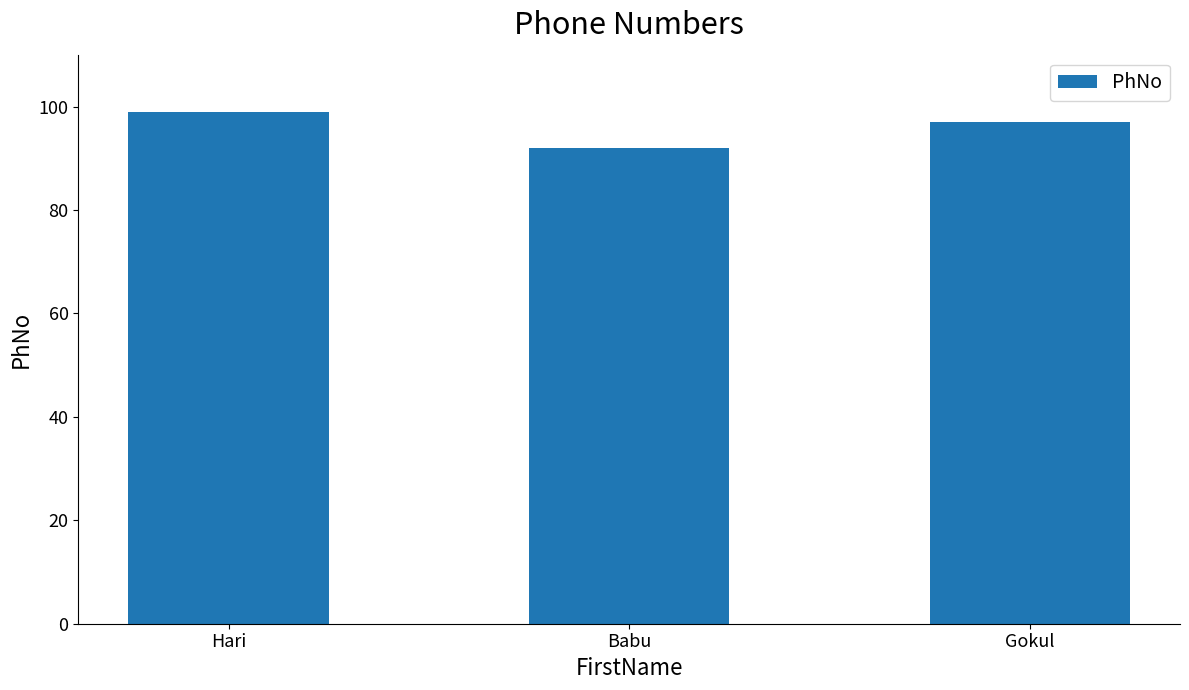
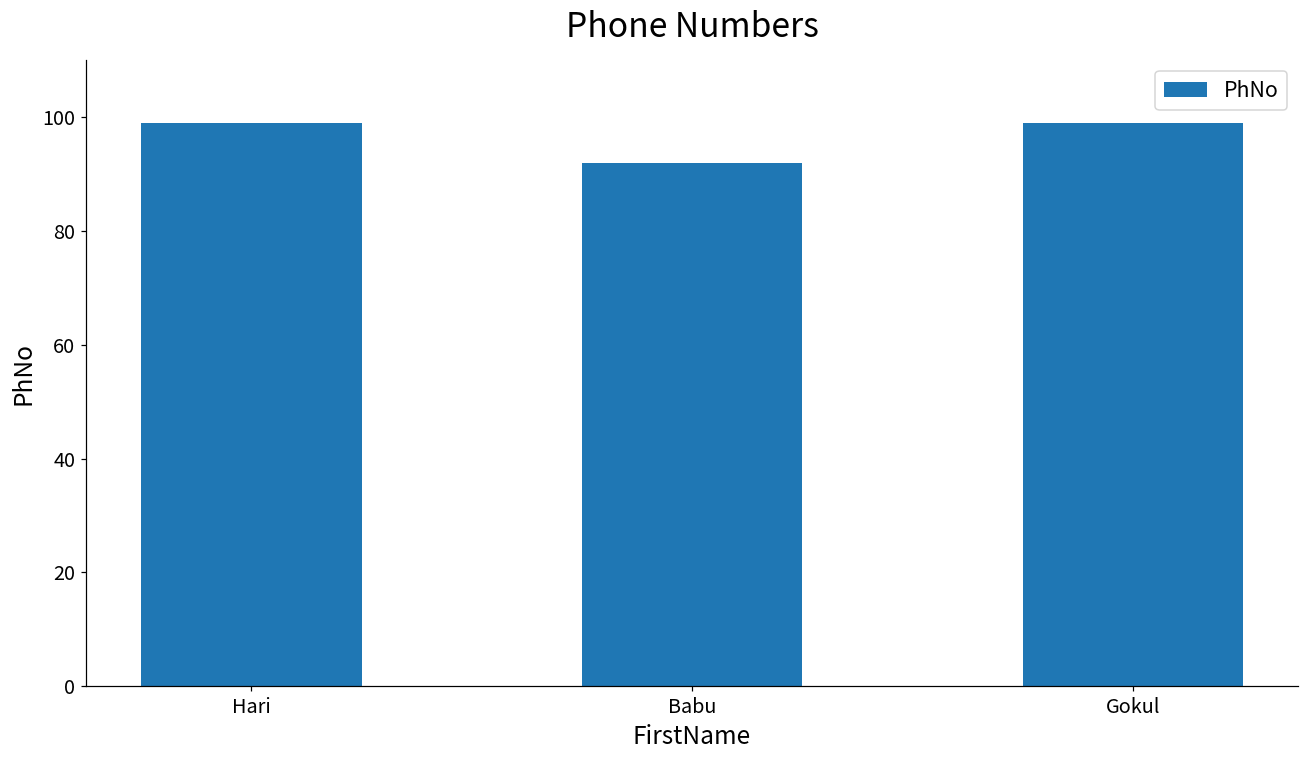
Gokul: 97 -> 99
